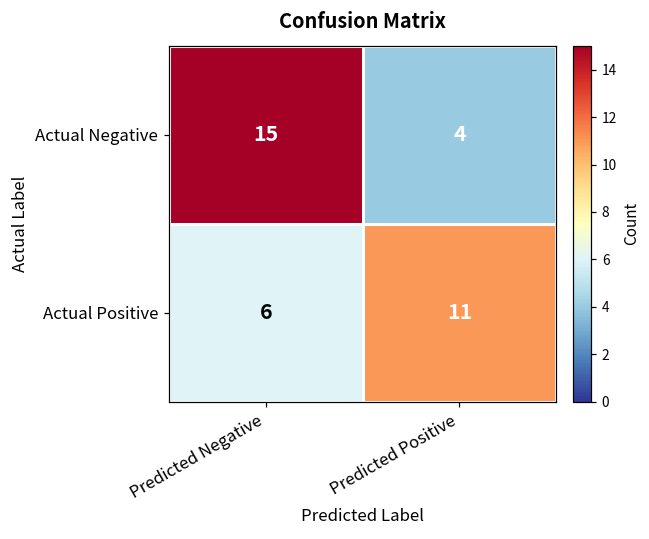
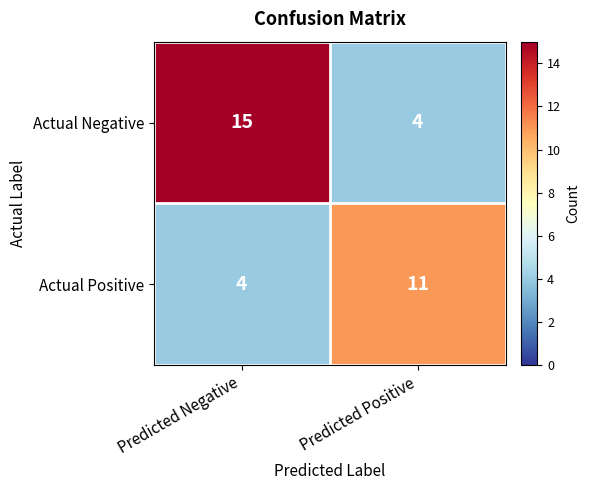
Actual Positive, Predicted Negative: 6 -> 4
